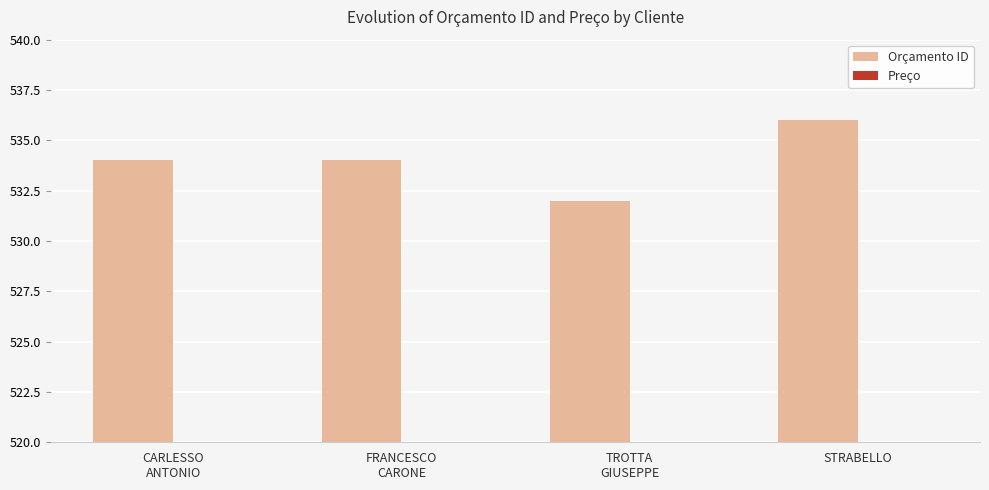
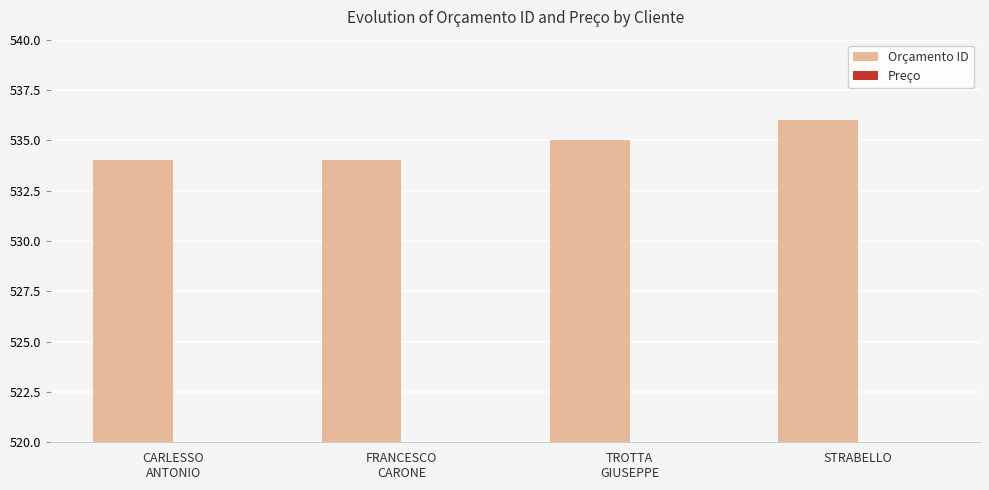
Orçamento ID, TROTTA GIUSEPPE: 532 -> 535
